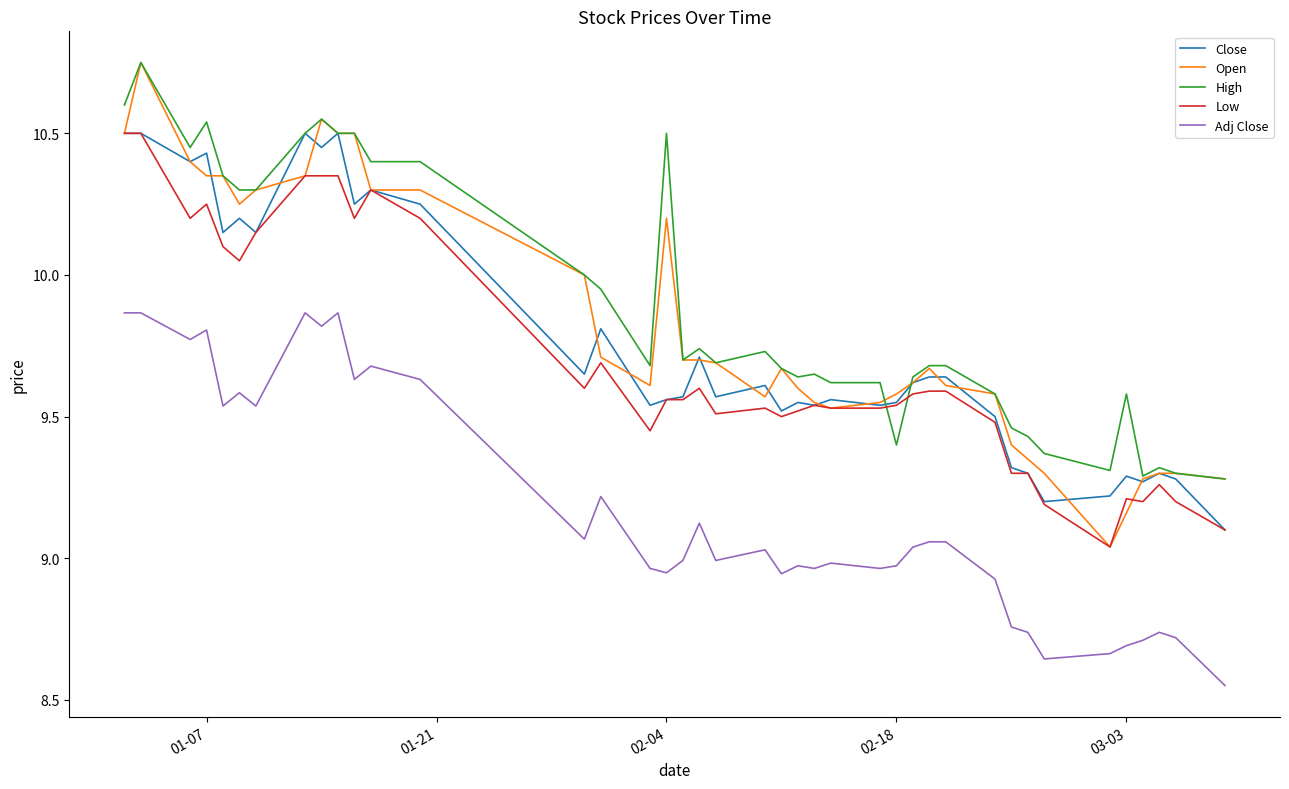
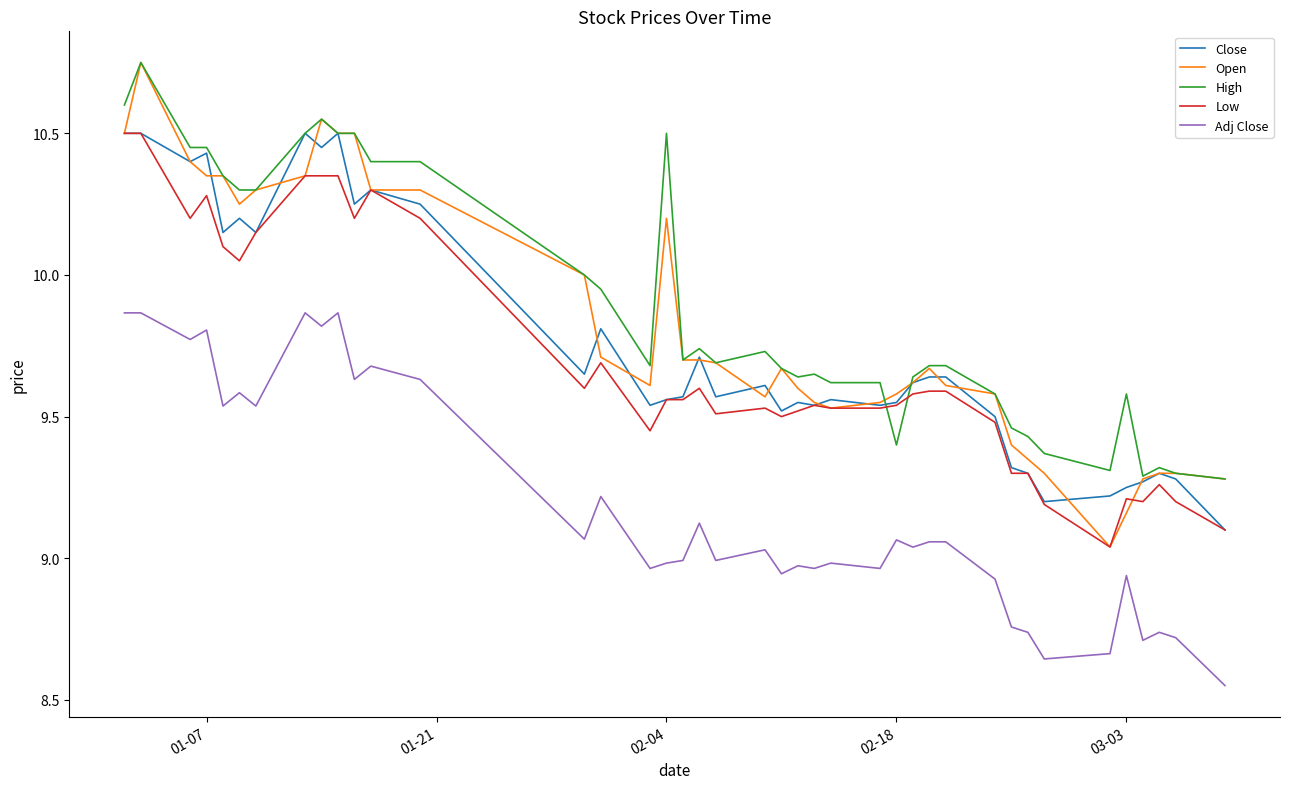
High, 01-07: 10.54 -> 10.45
Low, 01-07: 10.25 -> 10.28
Adj Close, 02-04: 8.95 -> 8.98
Adj Close, 02-18: 8.97 -> 9.06
Close, 03-03: 9.29 -> 9.25
Adj Close, 03-03: 8.69 -> 8.94
